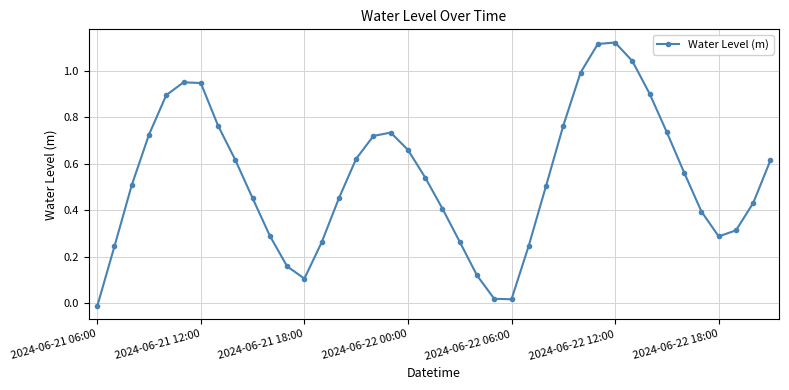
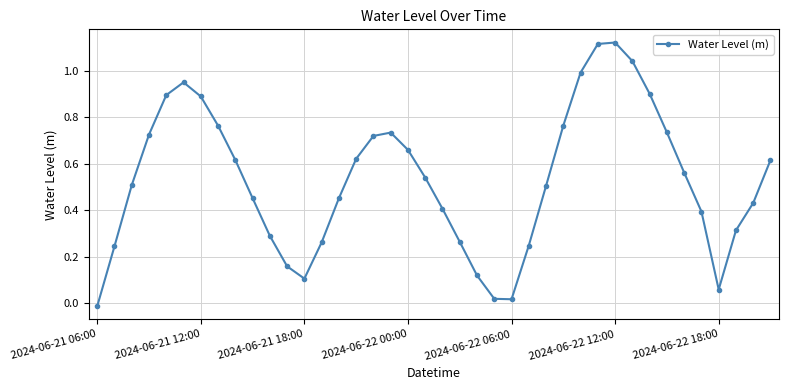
2024-06-21 12:00: 0.95 -> 0.89
2024-06-22 18:00: 0.29 -> 0.06
